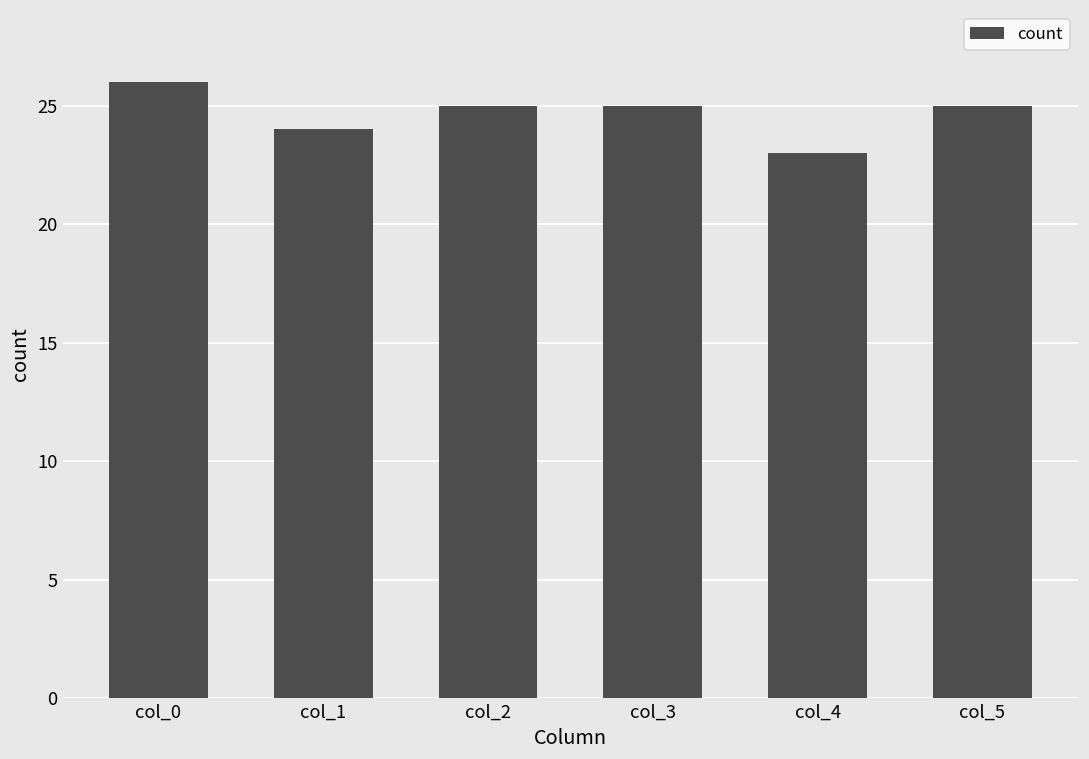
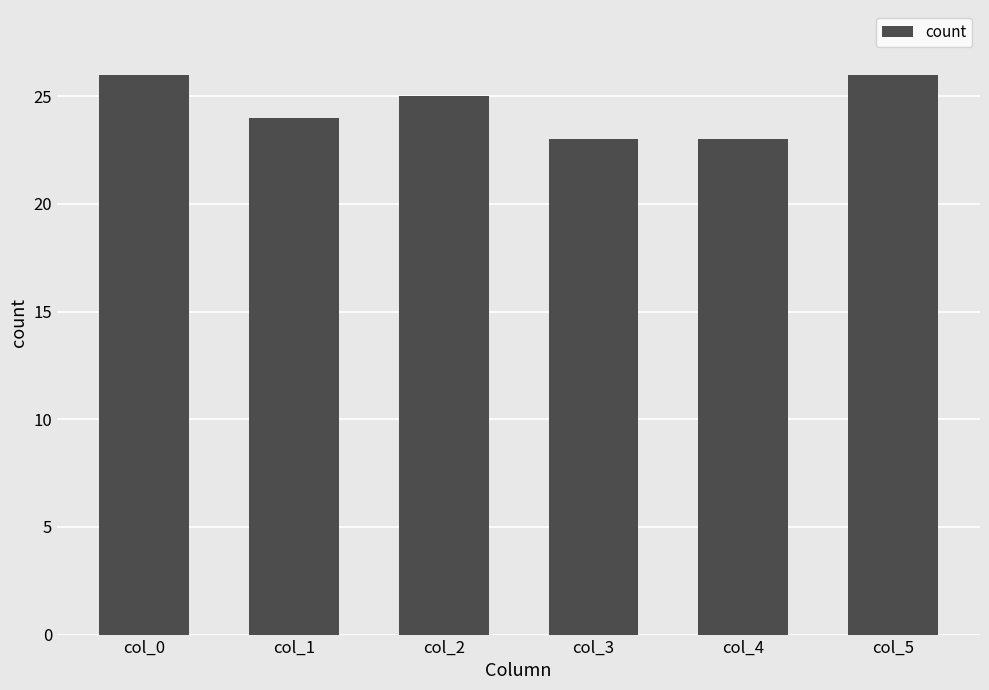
col_3: 25 -> 23
col_5: 25 -> 26
